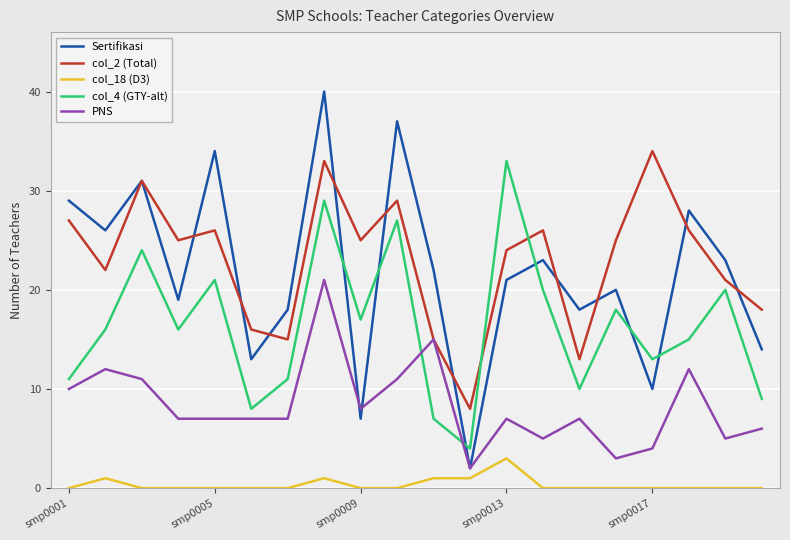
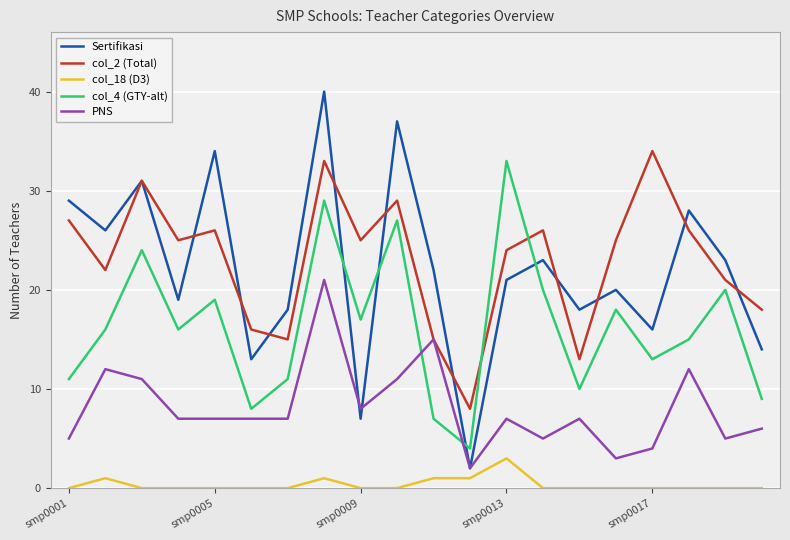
PNS, smp0001: 10 -> 5
col_4 (GTY-alt), smp0005: 21 -> 19
Sertifikasi, smp0017: 10 -> 16
